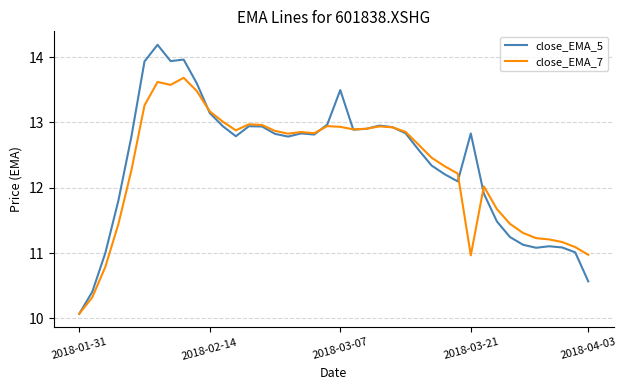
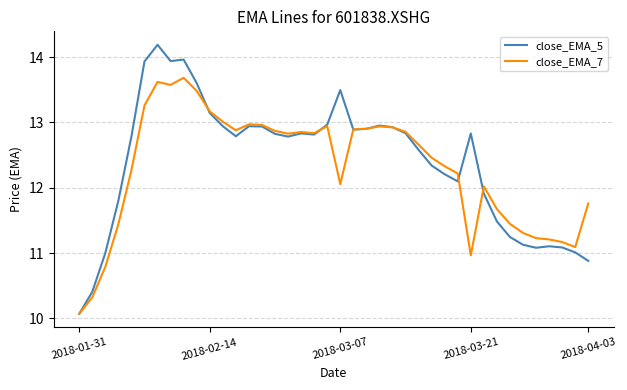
close_EMA_7, 2018-03-07: 12.9 -> 12.1
close_EMA_5, 2018-04-03: 10.6 -> 10.9
close_EMA_7, 2018-04-03: 11.0 -> 11.8
